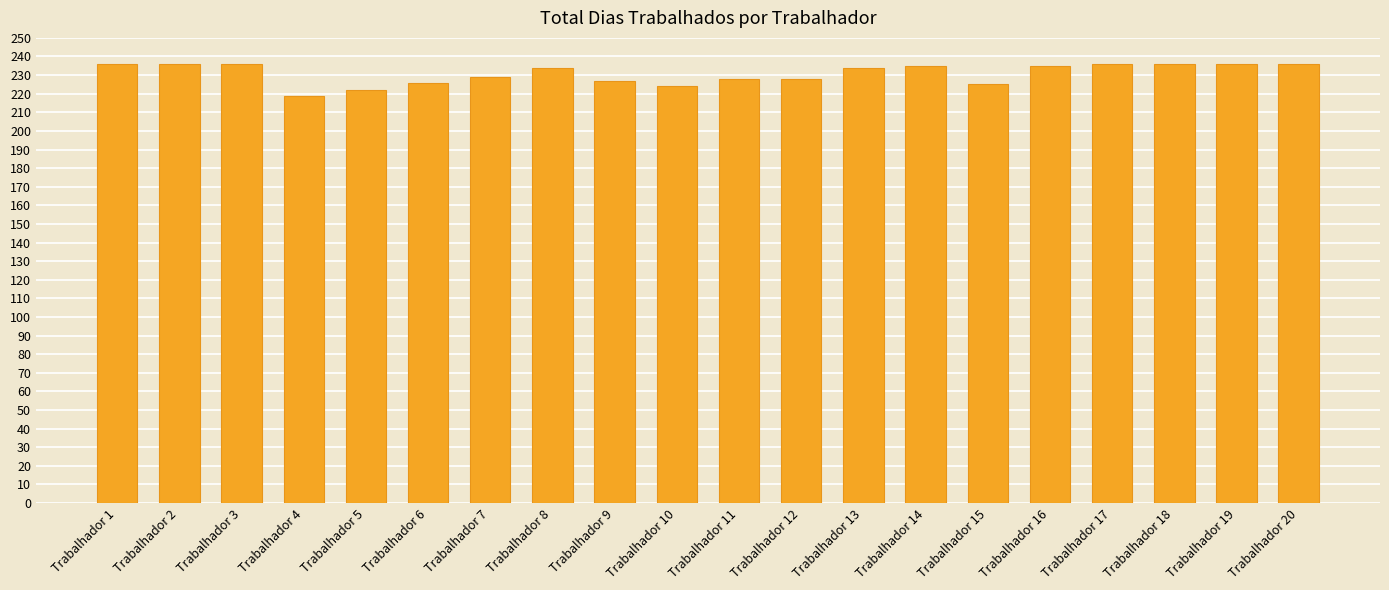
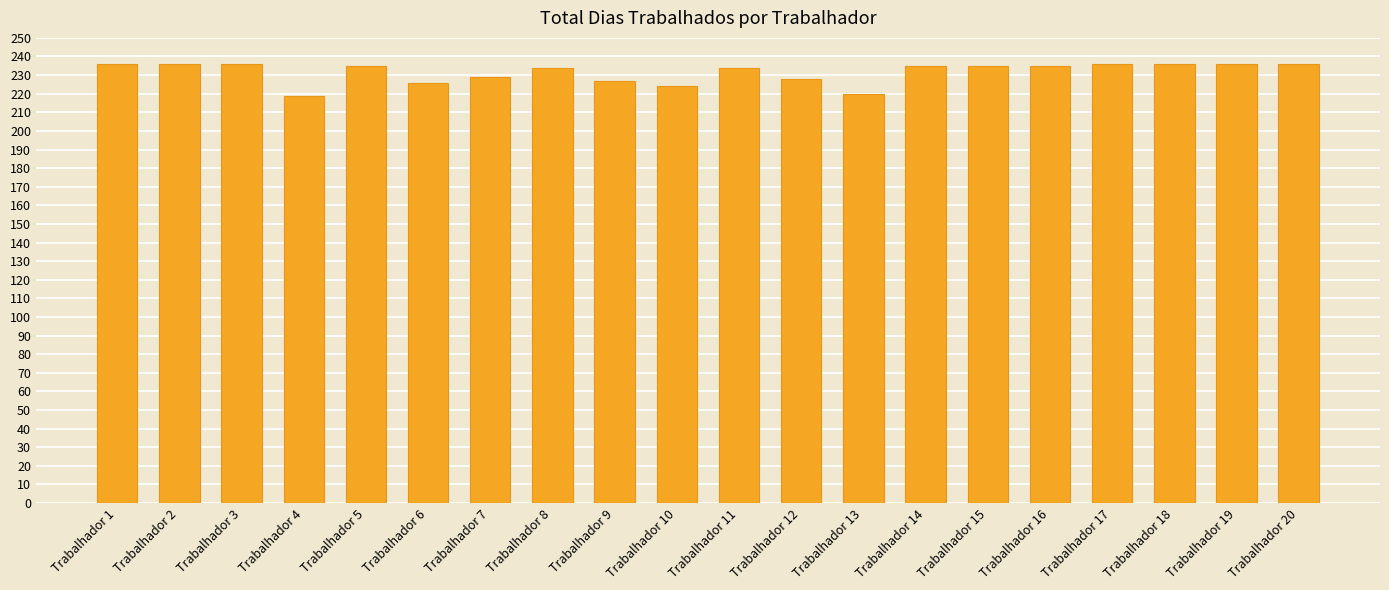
Trabalhador 5: 222 -> 235
Trabalhador 11: 228 -> 234
Trabalhador 13: 234 -> 220
Trabalhador 15: 225 -> 235
